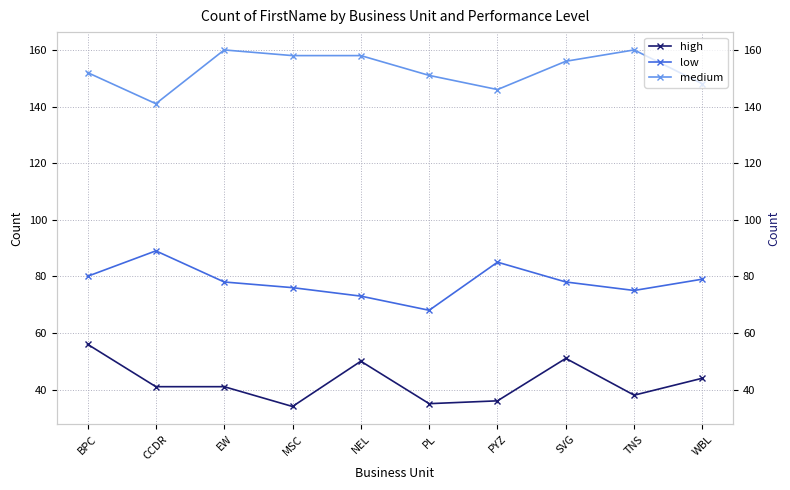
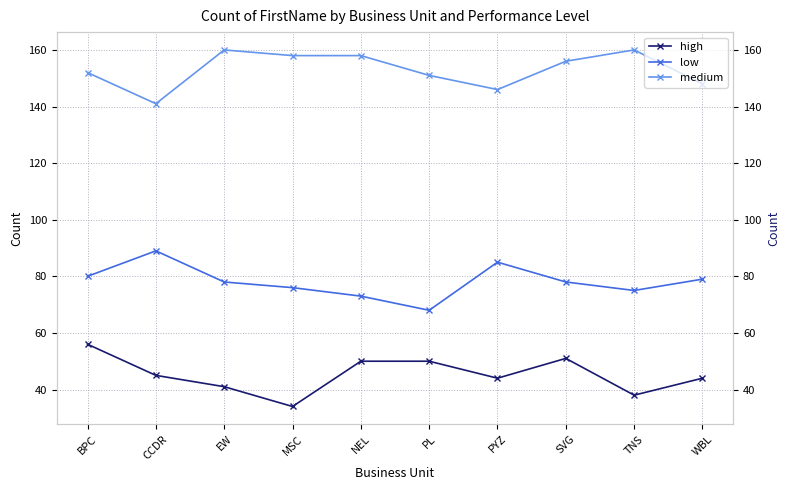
high, CCDR: 41 -> 45
high, PL: 35 -> 50
high, PYZ: 36 -> 44
